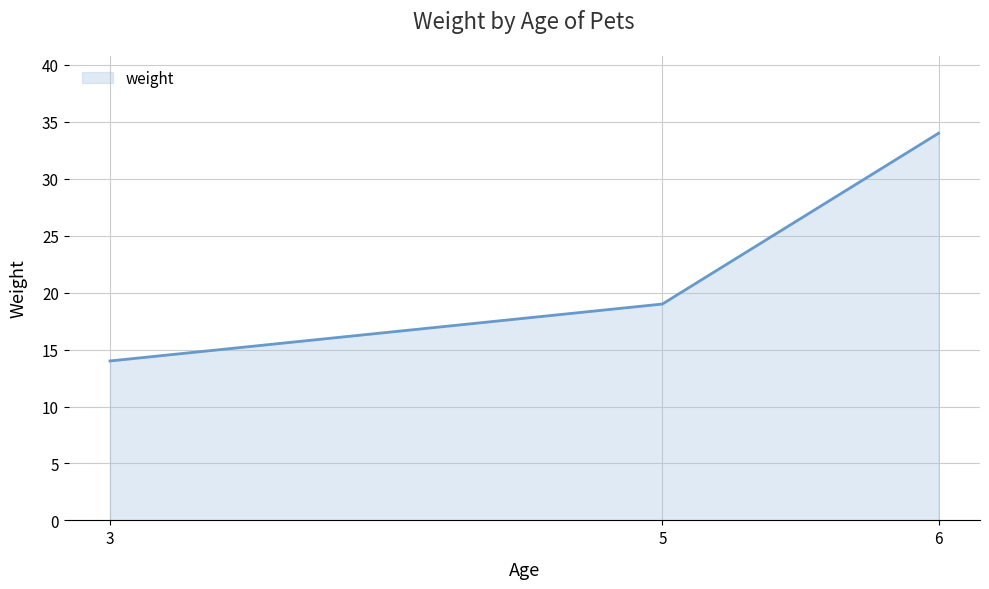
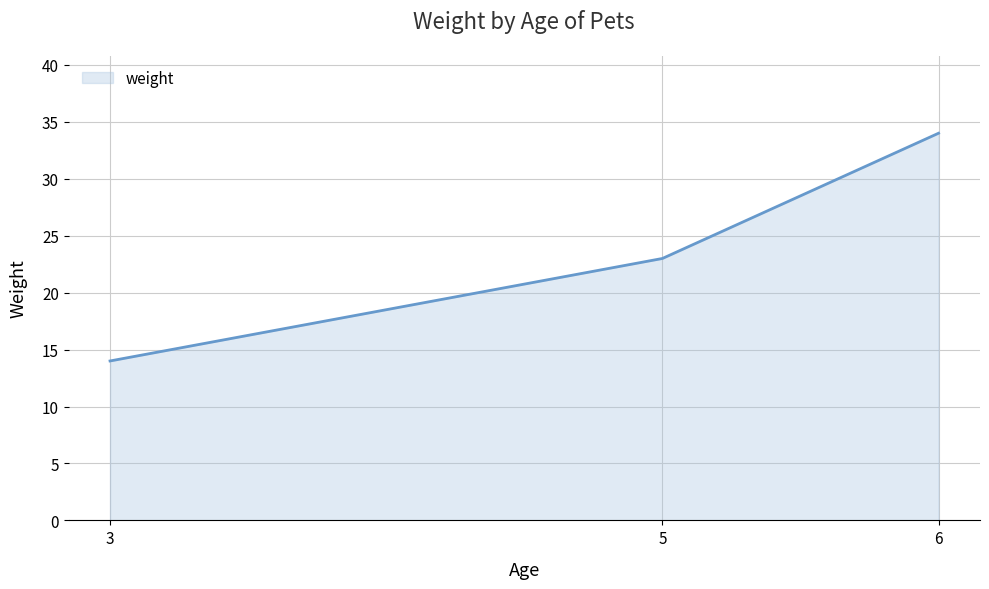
5: 19 -> 23
